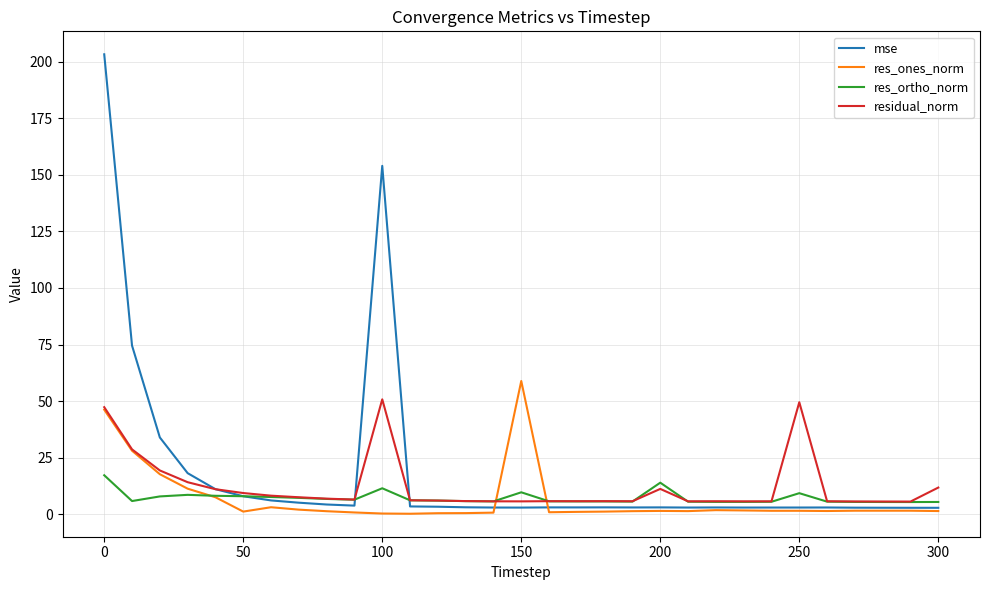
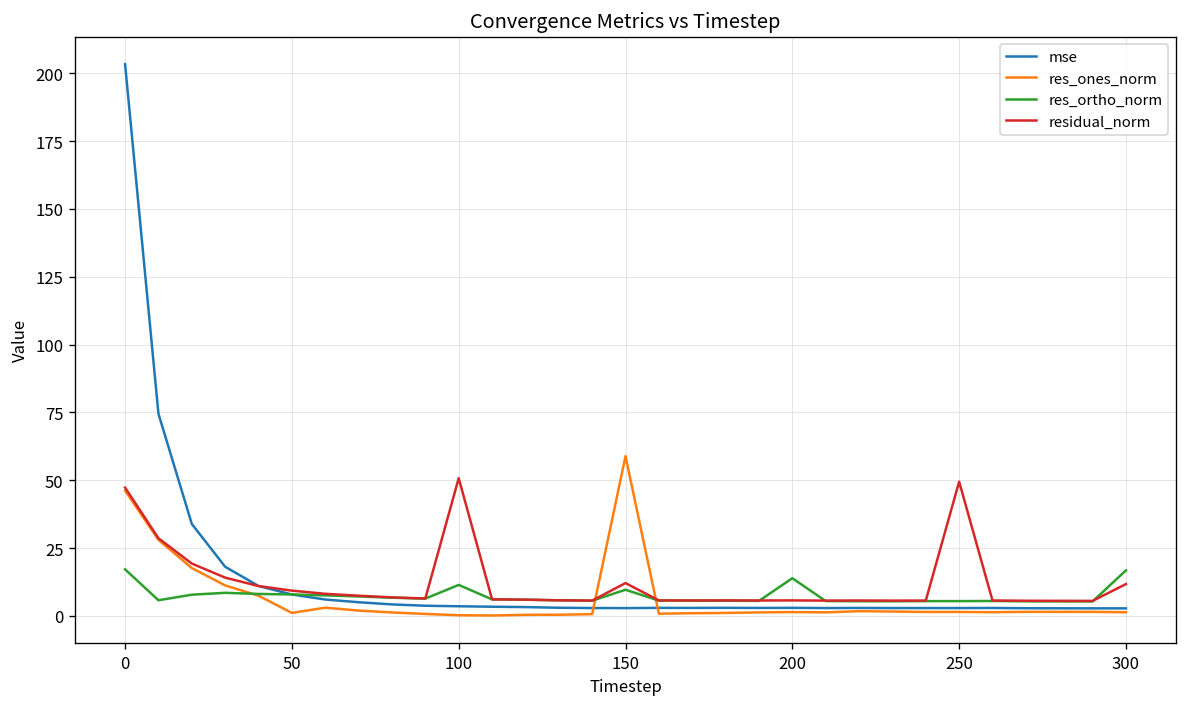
mse, 100: 154 -> 4
residual_norm, 150: 6 -> 12
residual_norm, 200: 11 -> 6
res_ortho_norm, 250: 9 -> 5
res_ortho_norm, 300: 5 -> 17
